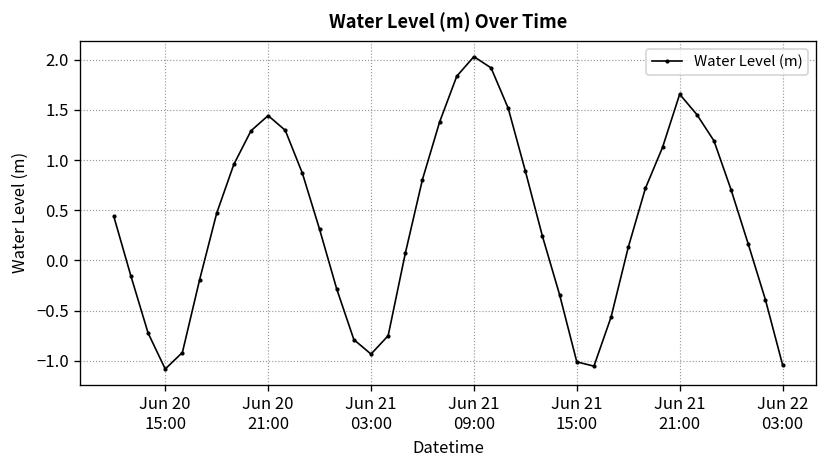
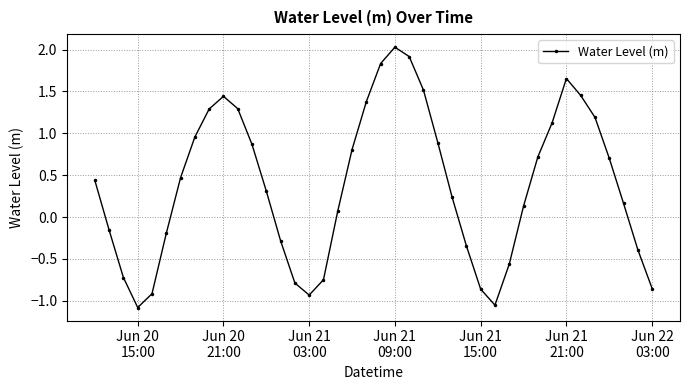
Jun 21 15:00: -1.0 -> -0.9
Jun 22 03:00: -1.0 -> -0.9
